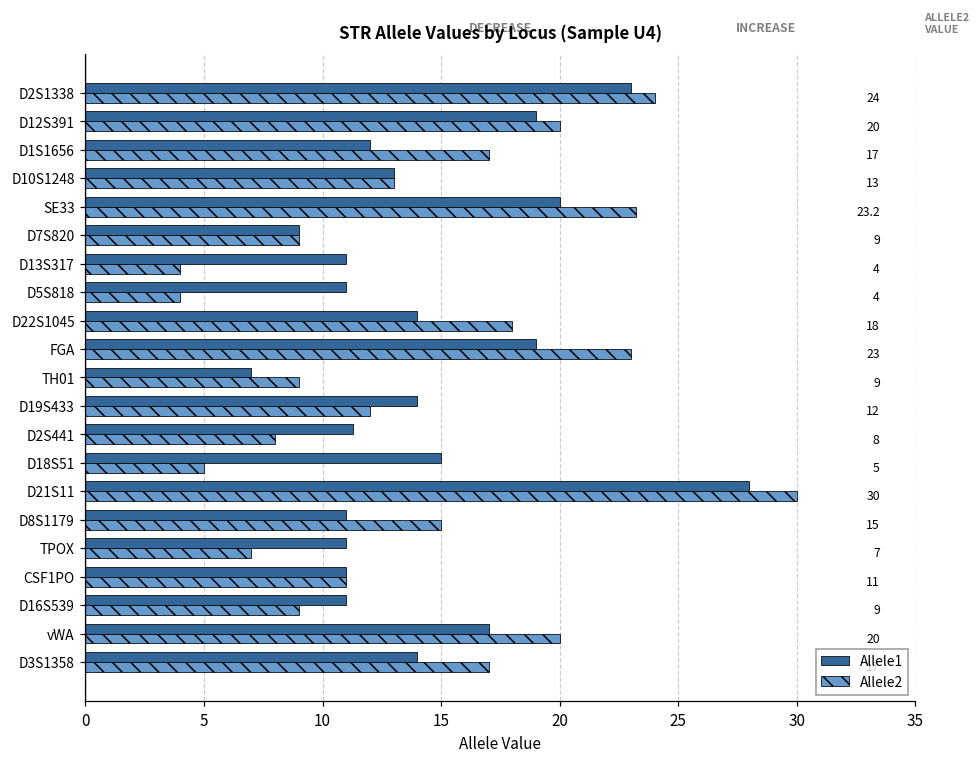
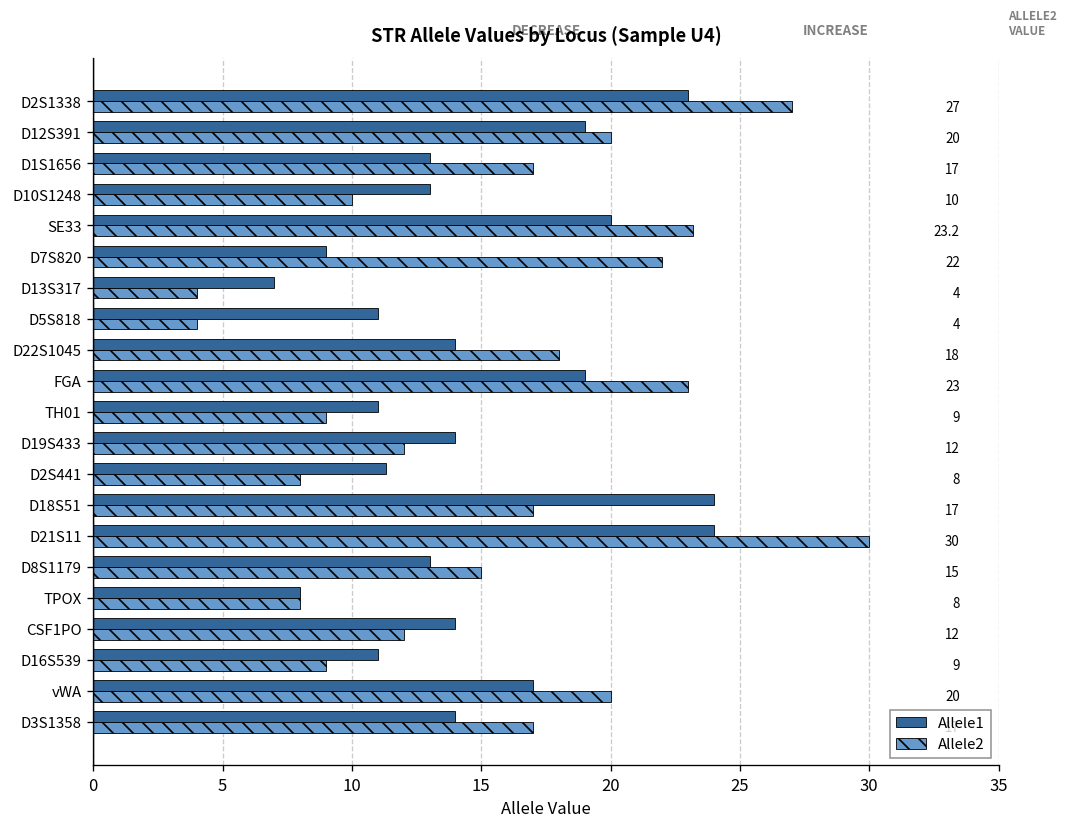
Allele2, D2S1338: 24 -> 27
Allele1, D1S1656: 12 -> 13
Allele2, D10S1248: 13 -> 10
Allele2, D7S820: 9 -> 22
Allele1, D13S317: 11 -> 7
Allele1, TH01: 7 -> 11
Allele1, D18S51: 15 -> 24
Allele2, D18S51: 5 -> 17
Allele1, D21S11: 28 -> 24
Allele1, D8S1179: 11 -> 13
Allele1, TPOX: 11 -> 8
Allele2, TPOX: 7 -> 8
Allele1, CSF1PO: 11 -> 14
Allele2, CSF1PO: 11 -> 12
